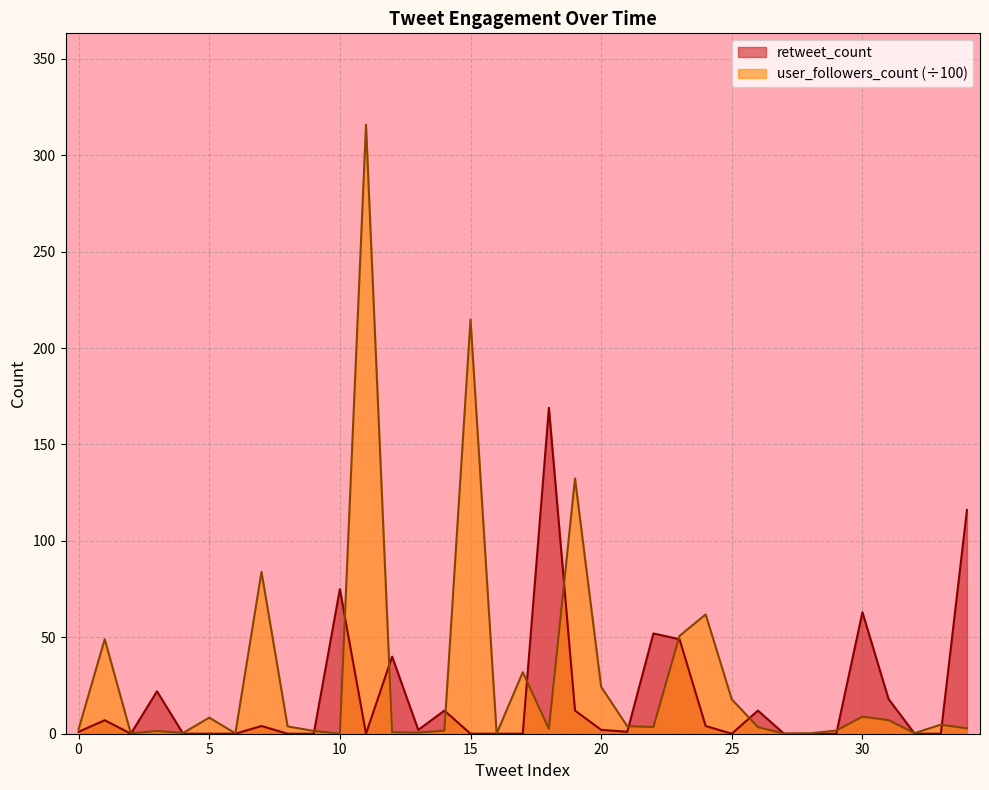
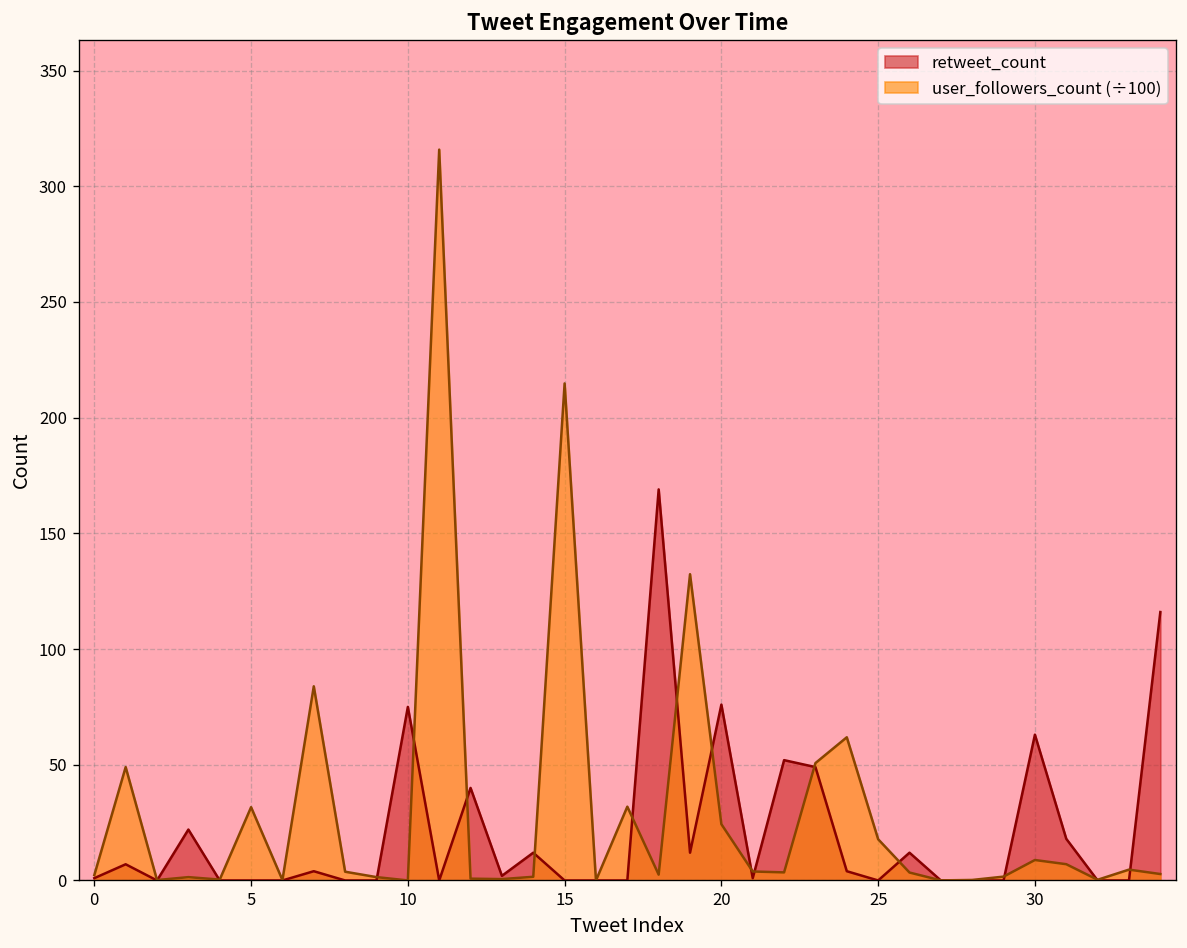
user_followers_count (÷100), 5: 8 -> 32
retweet_count, 20: 2 -> 76
